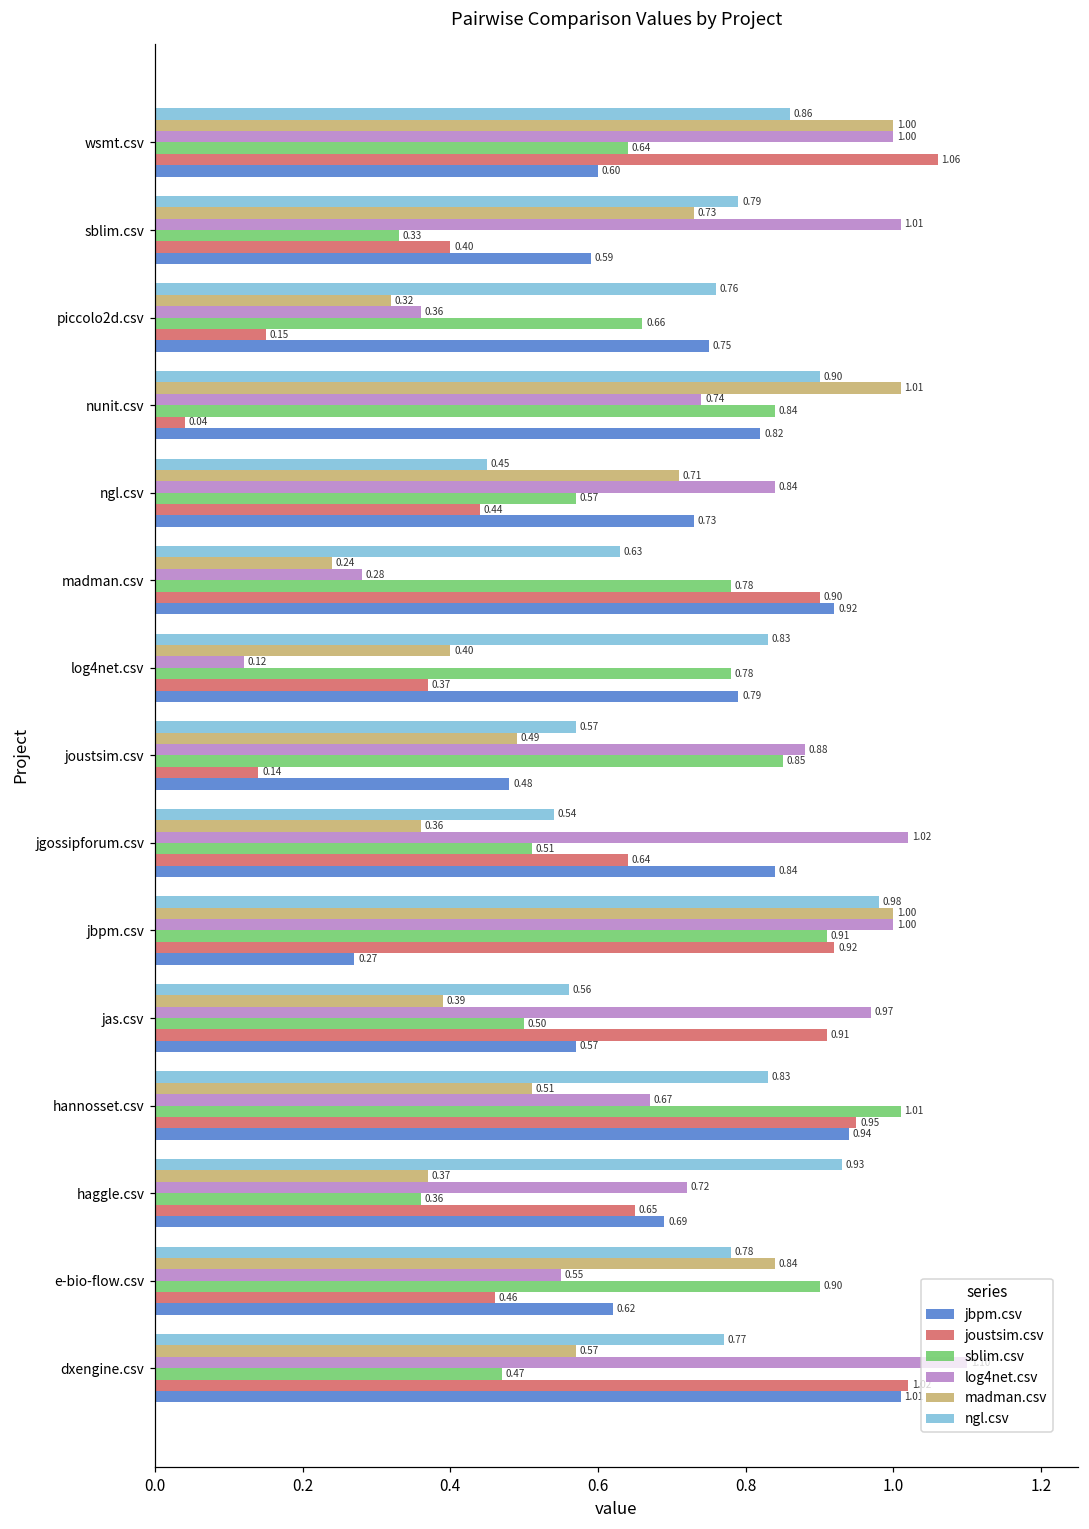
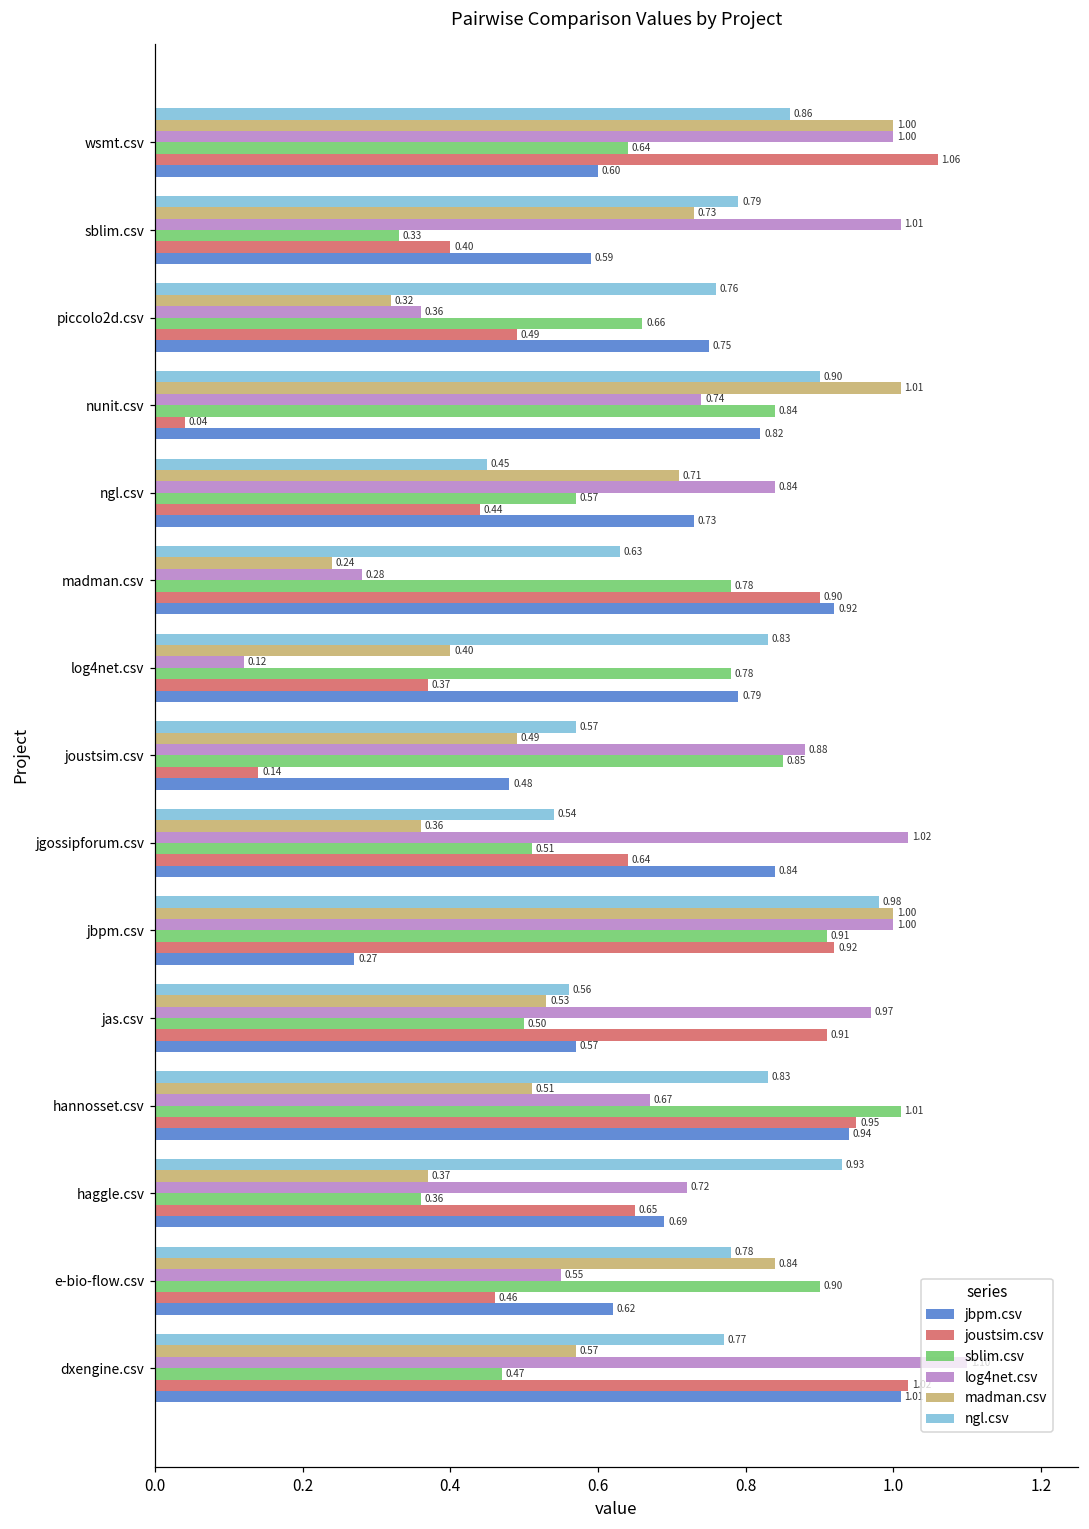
joustsim.csv, piccolo2d.csv: 0.15 -> 0.49
madman.csv, jas.csv: 0.39 -> 0.53
